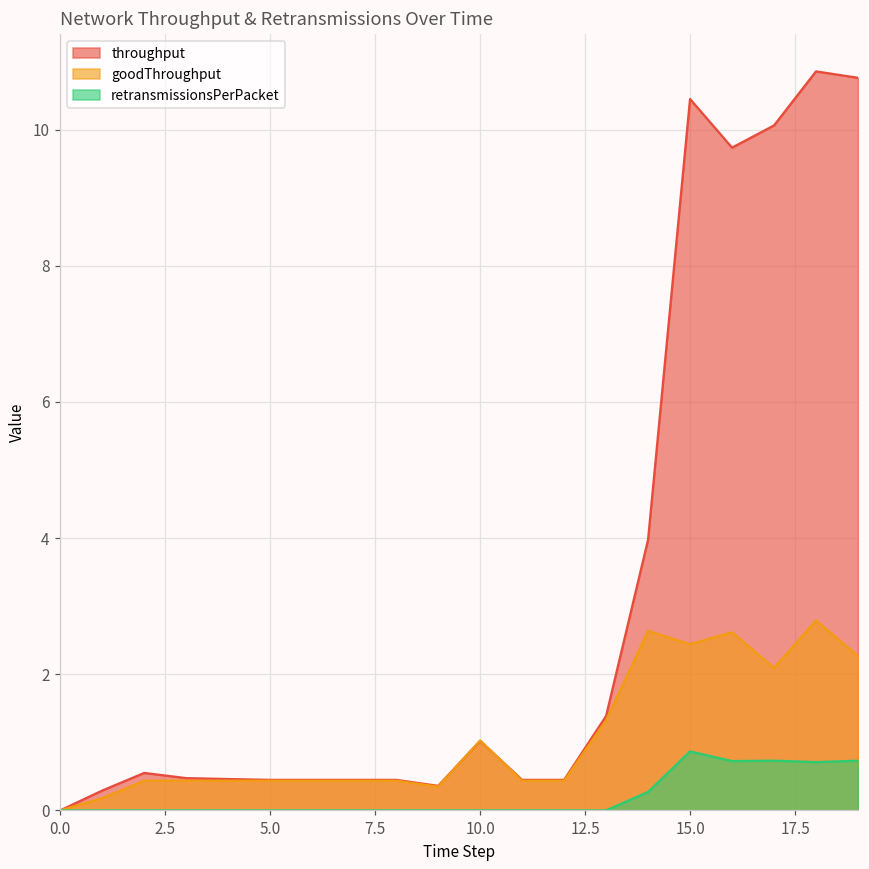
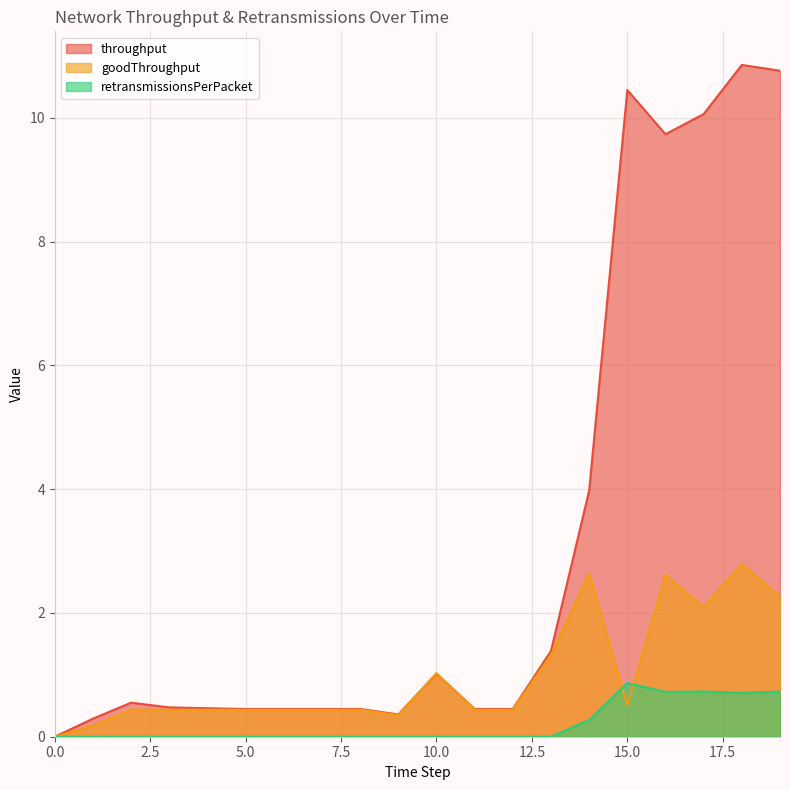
goodThroughput, 15.0: 2.4 -> 0.5
